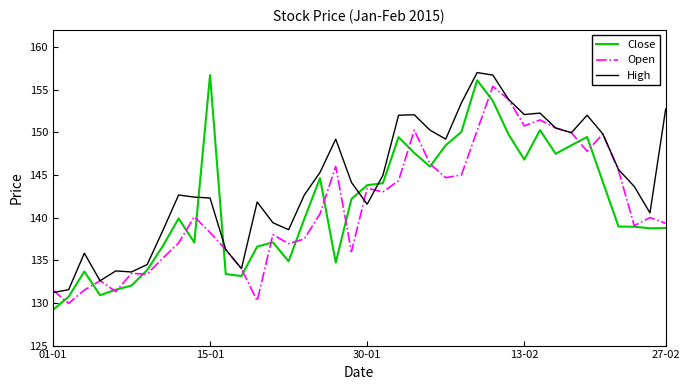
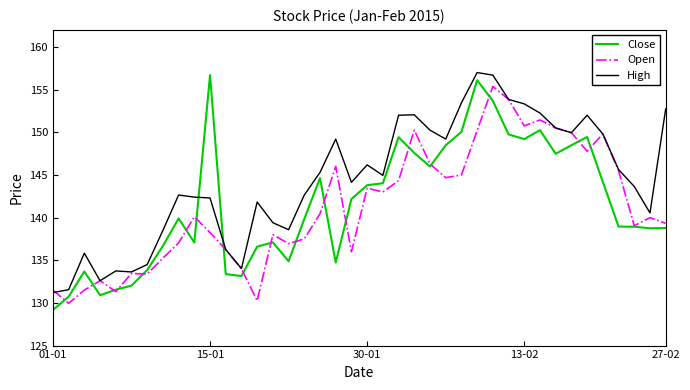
High, 30-01: 142 -> 146
Close, 13-02: 147 -> 149
High, 13-02: 152 -> 153
